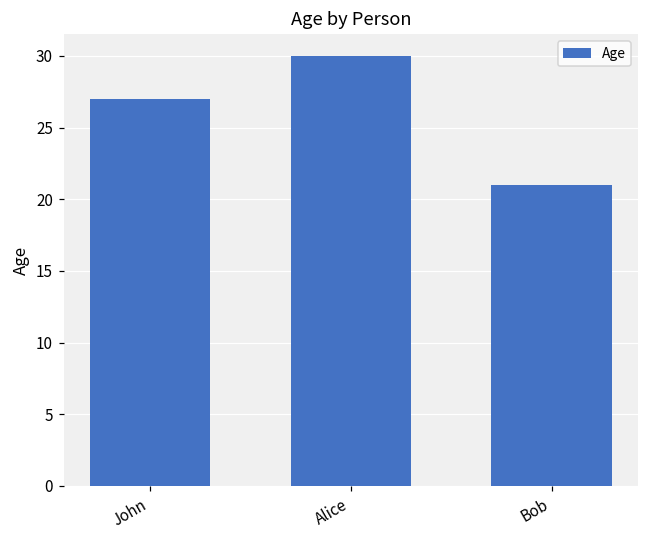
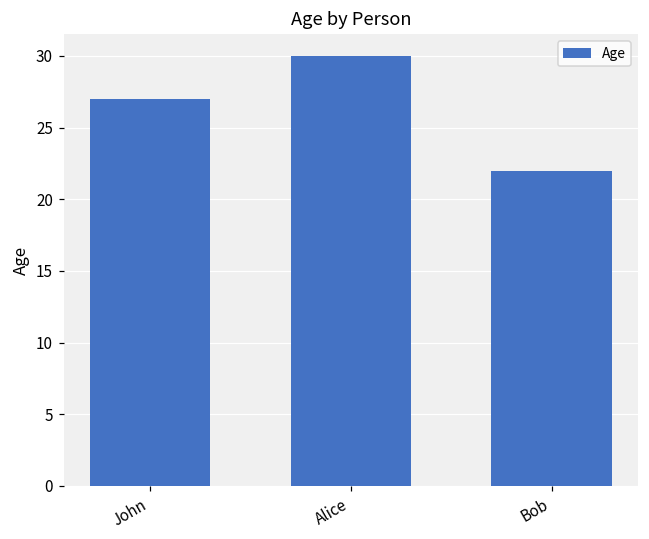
Bob: 21 -> 22
